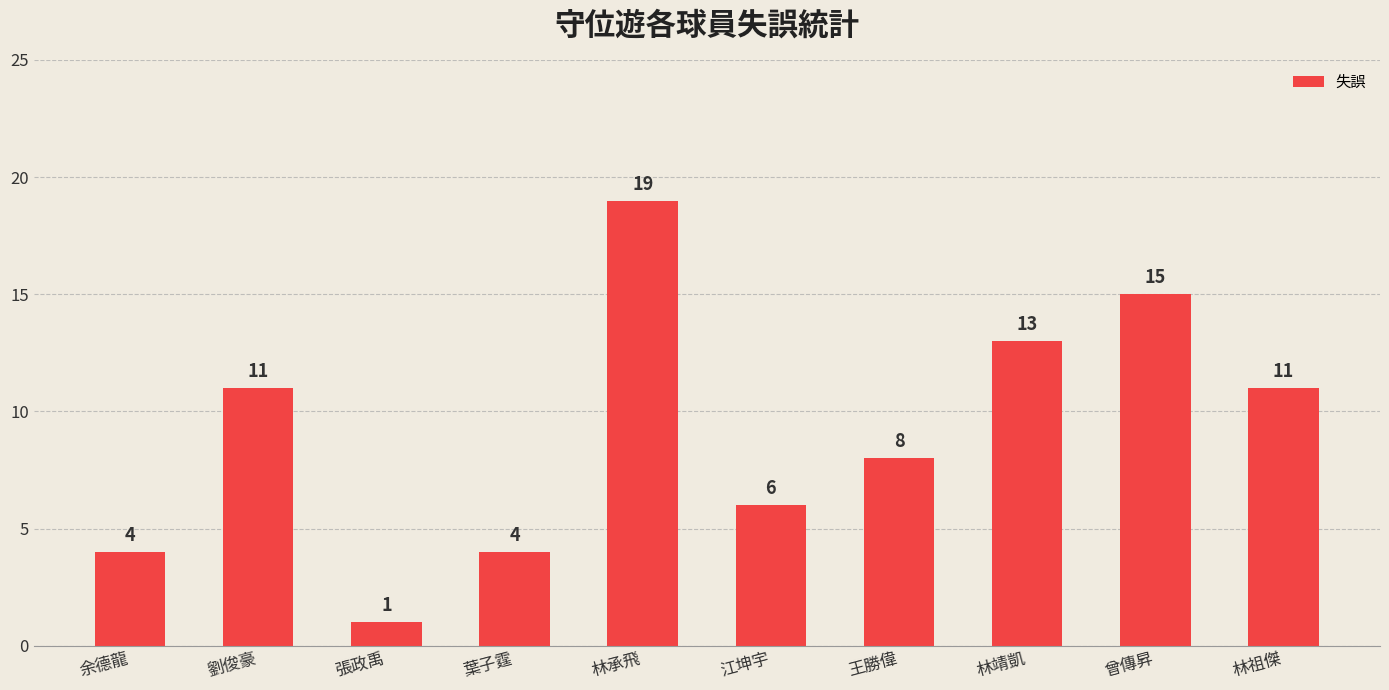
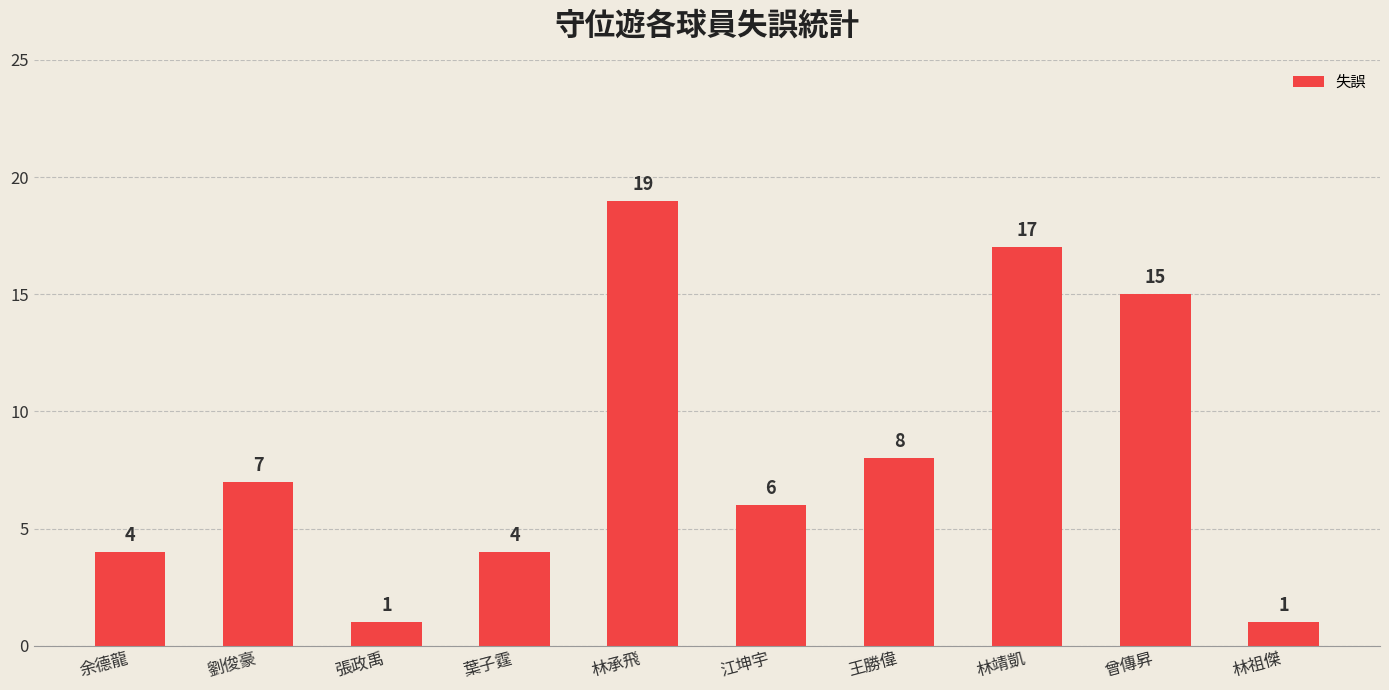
劉俊豪: 11 -> 7
林靖凱: 13 -> 17
林祖傑: 11 -> 1
